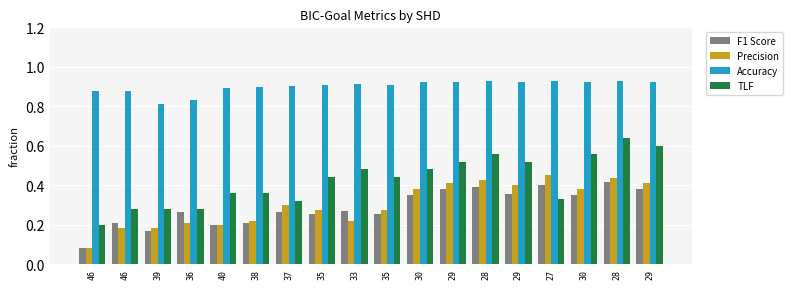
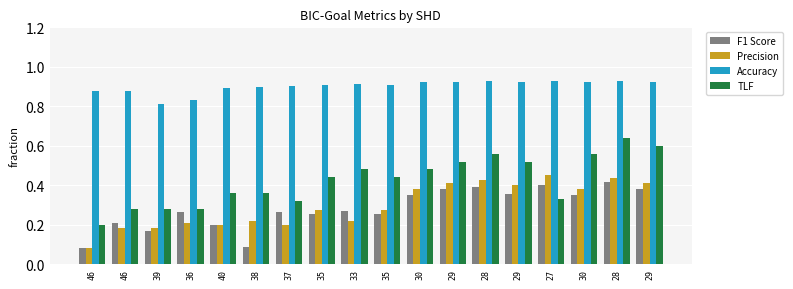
F1 Score, 38: 0.21 -> 0.09
Precision, 37: 0.3 -> 0.2
